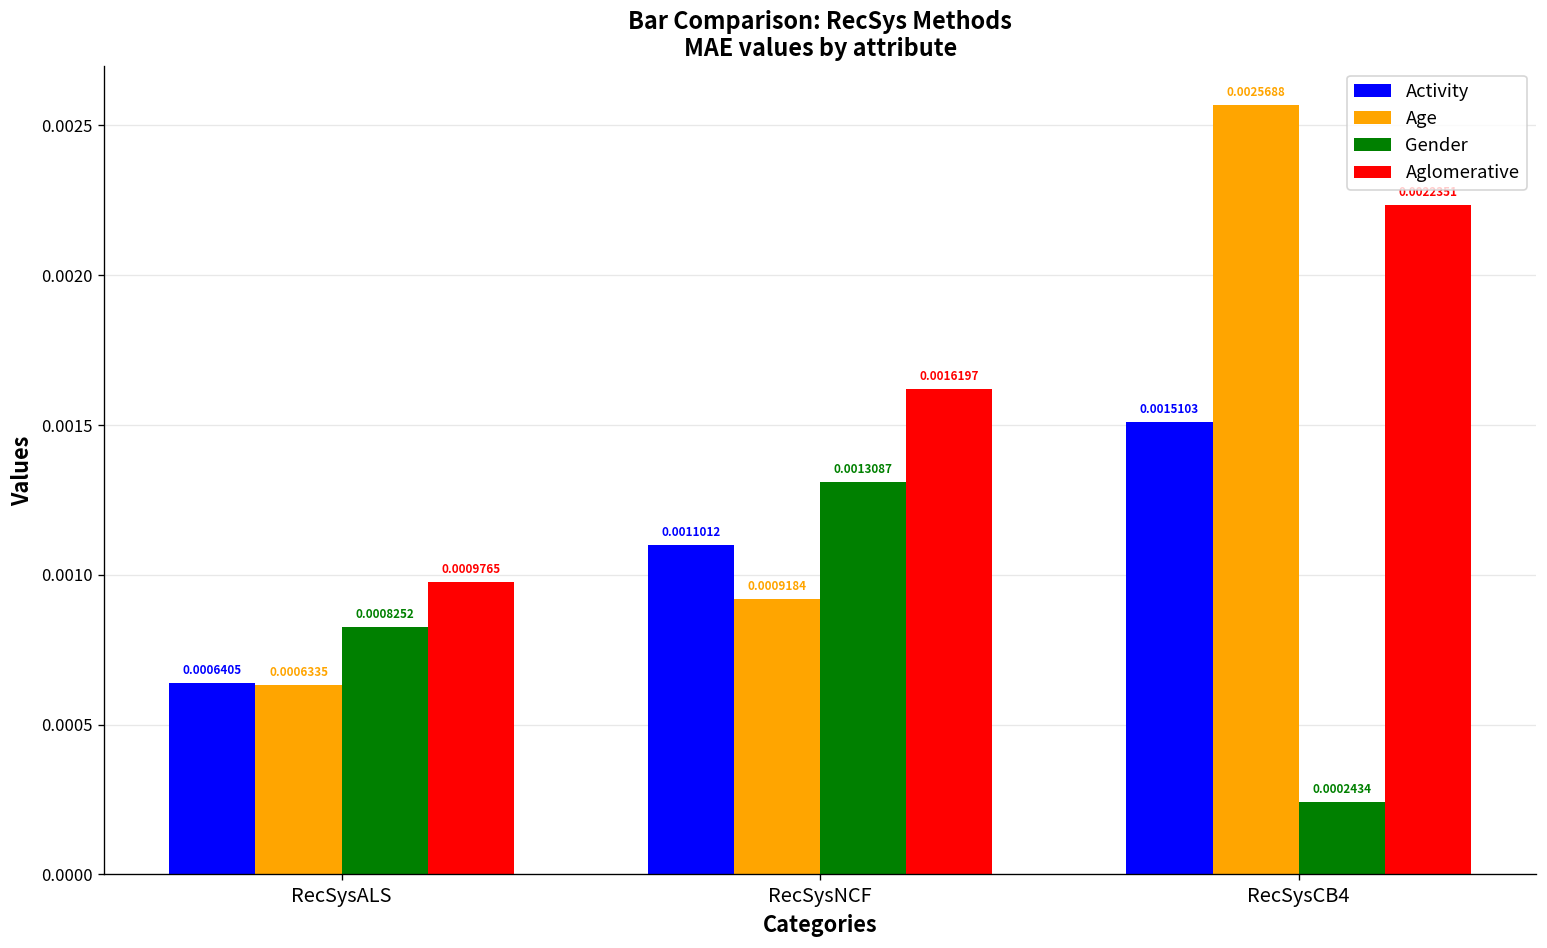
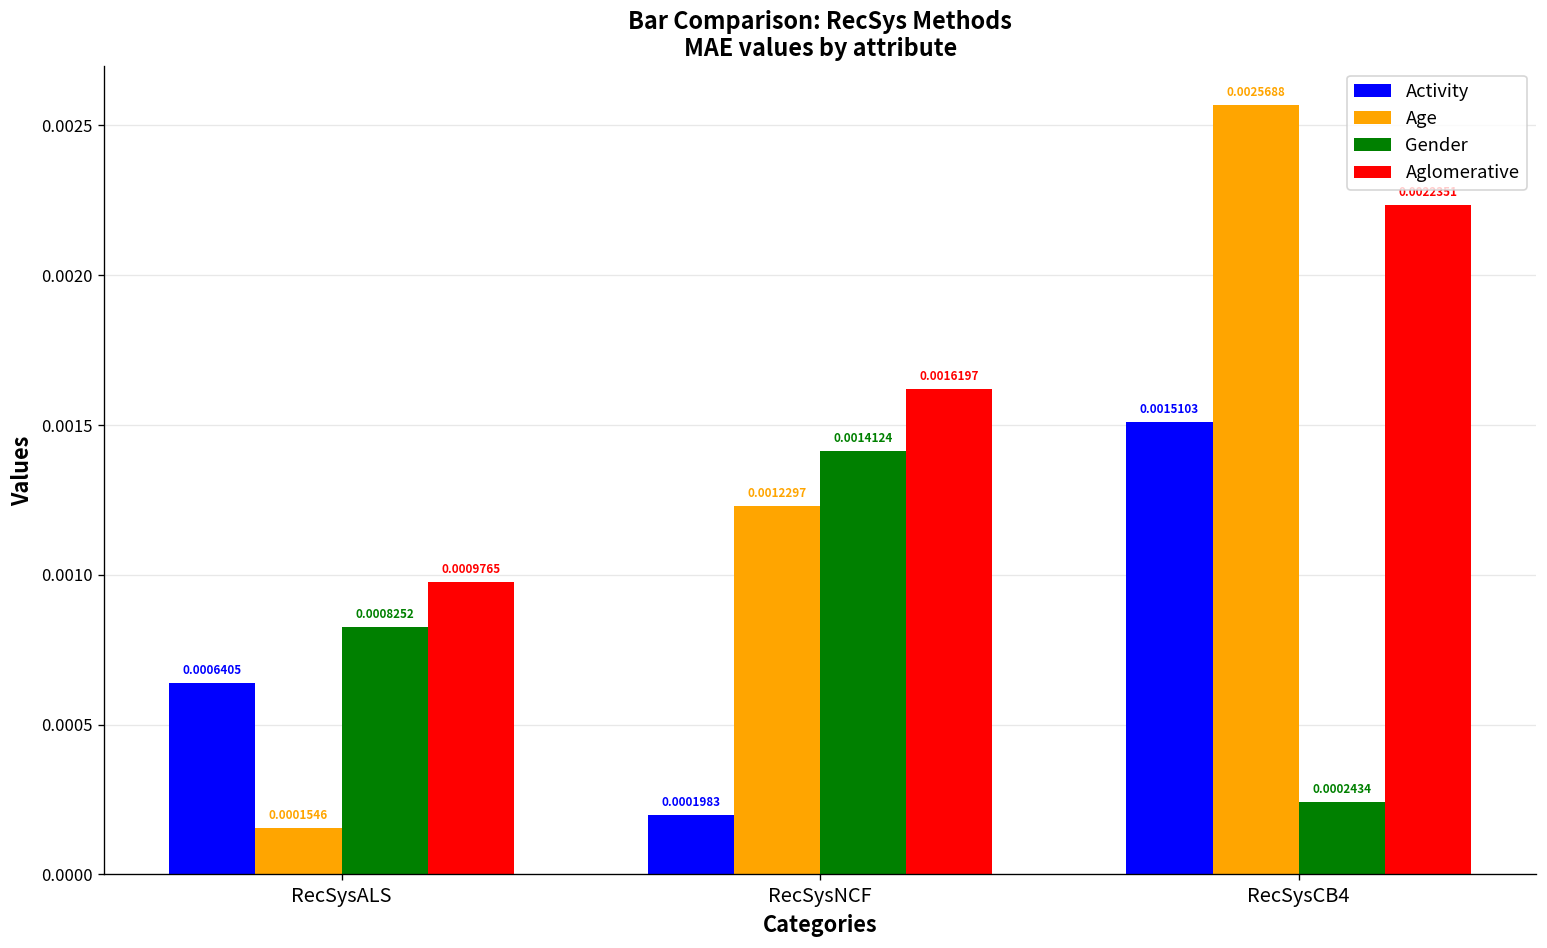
Age, RecSysALS: 0.0006335 -> 0.0001546
Activity, RecSysNCF: 0.0011012 -> 0.0001983
Age, RecSysNCF: 0.0009184 -> 0.0012297
Gender, RecSysNCF: 0.0013087 -> 0.0014124
